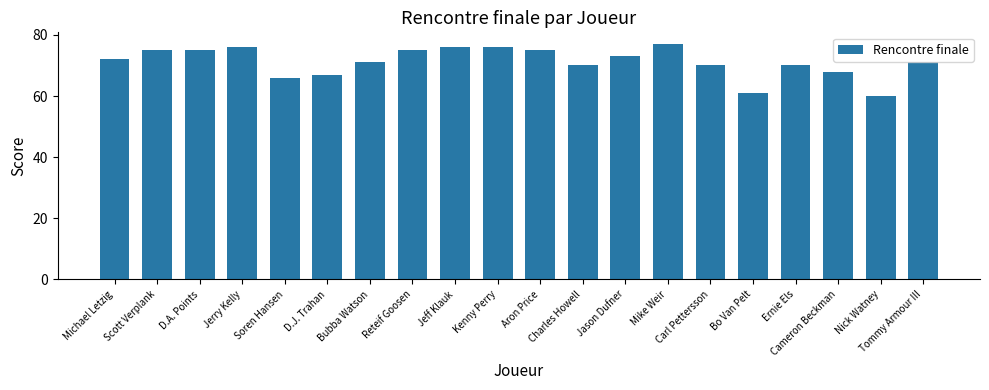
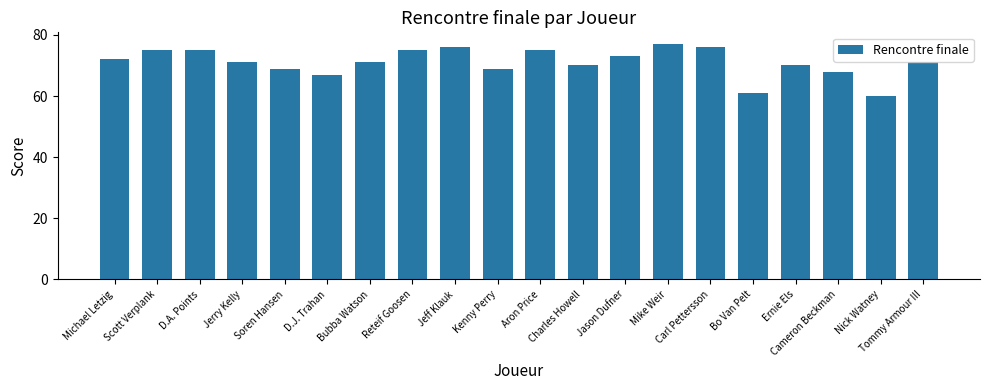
Jerry Kelly: 76 -> 71
Soren Hansen: 66 -> 69
Kenny Perry: 76 -> 69
Carl Pettersson: 70 -> 76
